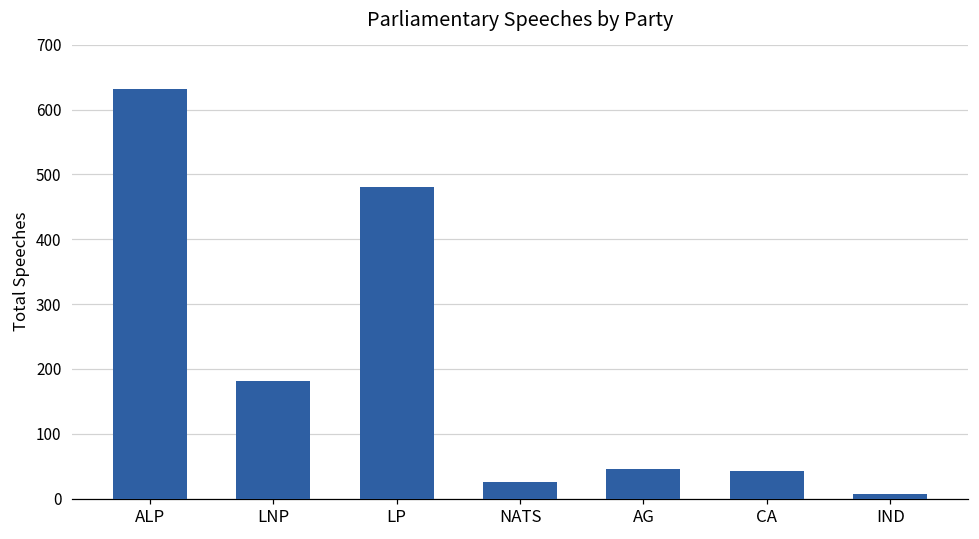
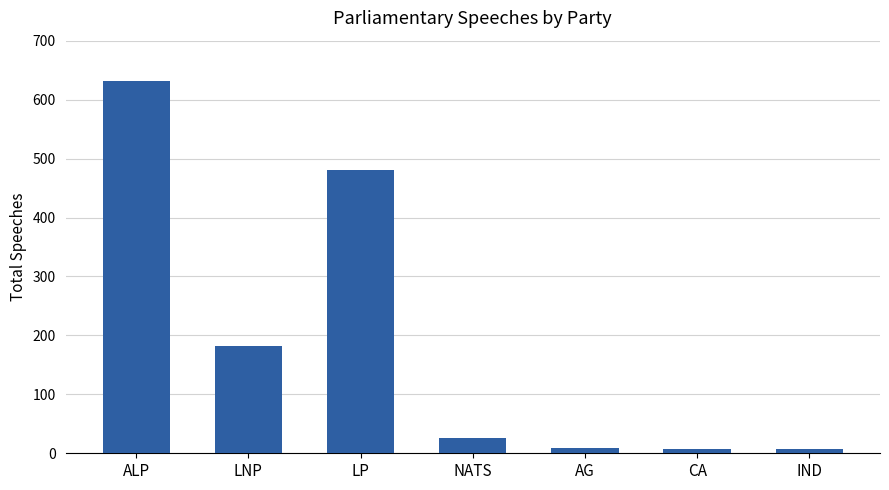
AG: 50 -> 10
CA: 40 -> 10
